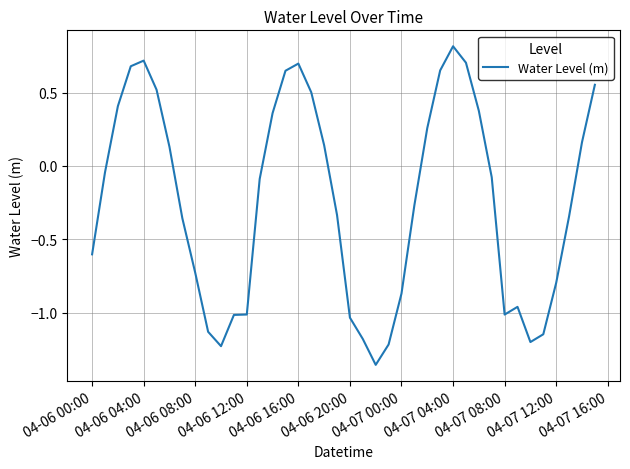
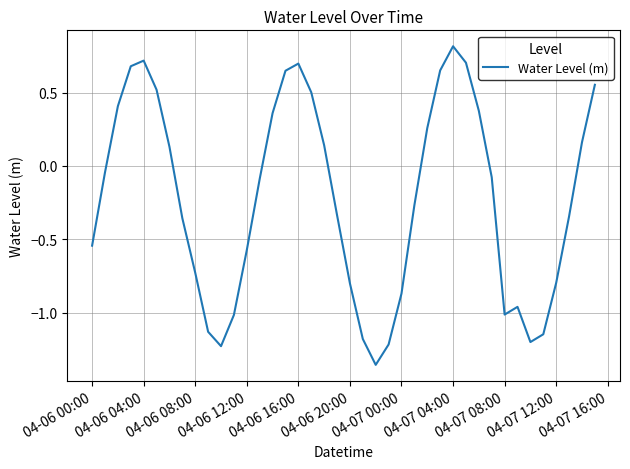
04-06 00:00: -0.60 -> -0.54
04-06 12:00: -1.01 -> -0.57
04-06 20:00: -1.03 -> -0.80
